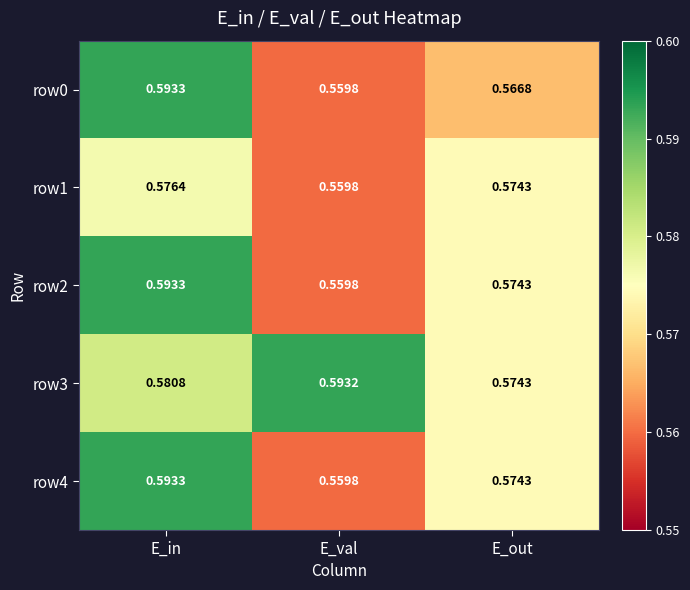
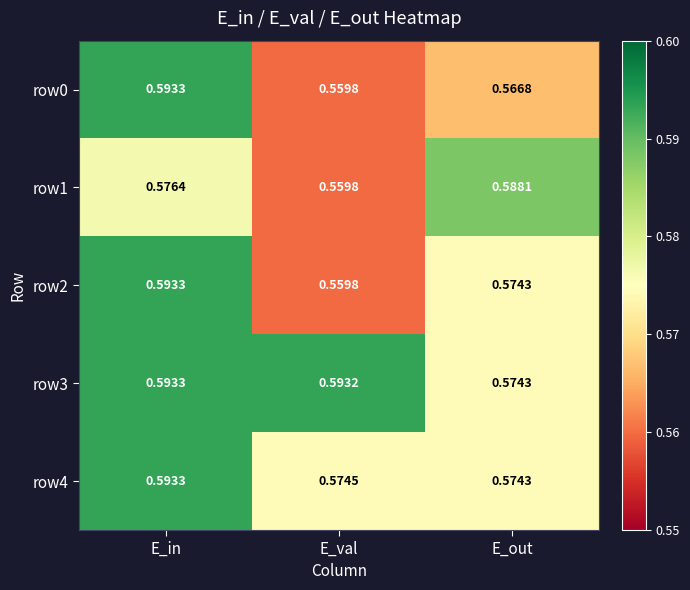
row1, E_out: 0.5743 -> 0.5881
row3, E_in: 0.5808 -> 0.5933
row4, E_val: 0.5598 -> 0.5745
